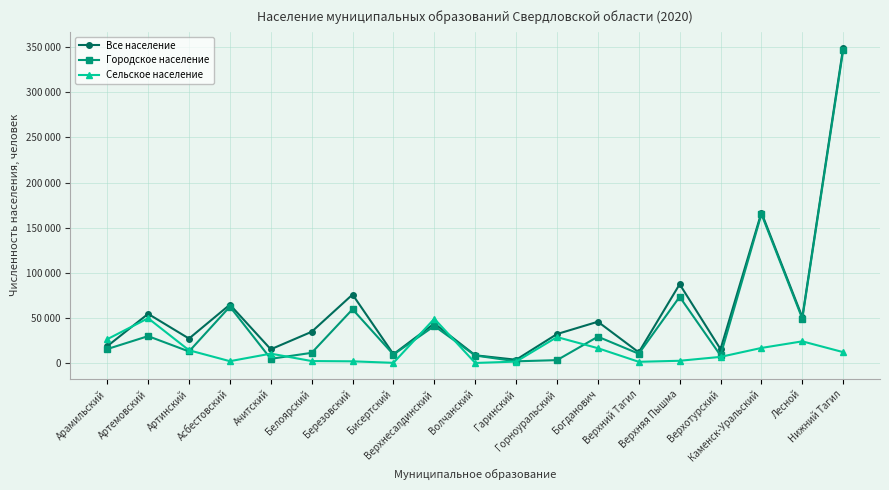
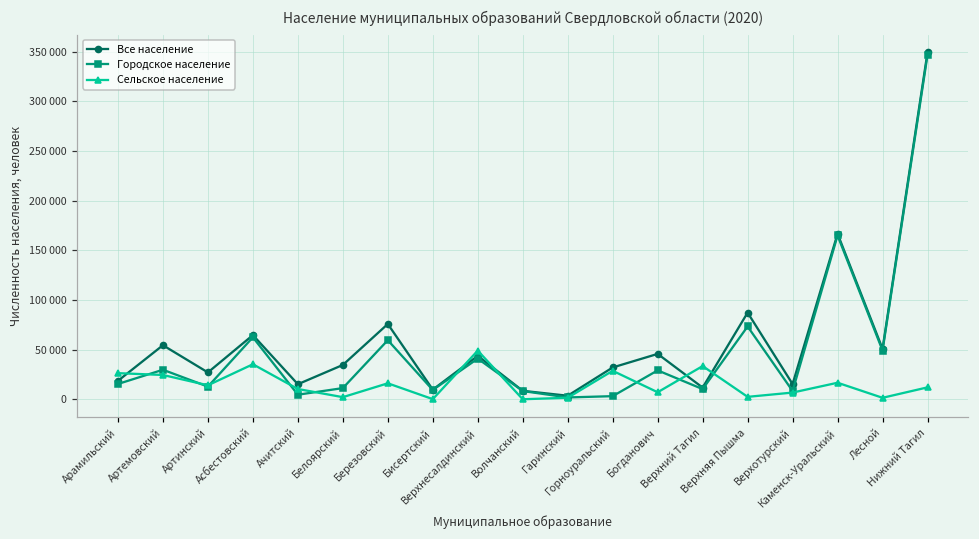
Сельское население, Артемовский: 50000 -> 20000
Сельское население, Асбестовский: 0 -> 40000
Сельское население, Березовский: 0 -> 20000
Сельское население, Богданович: 20000 -> 10000
Сельское население, Верхний Тагил: 0 -> 30000
Сельское население, Лесной: 20000 -> 0
